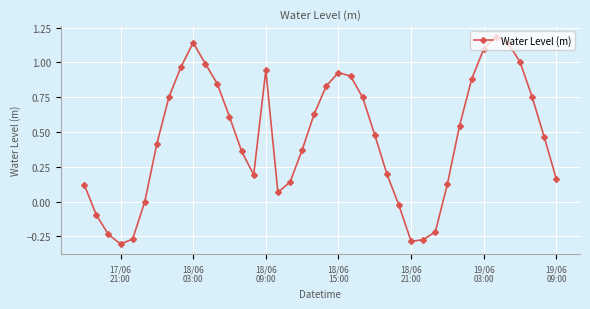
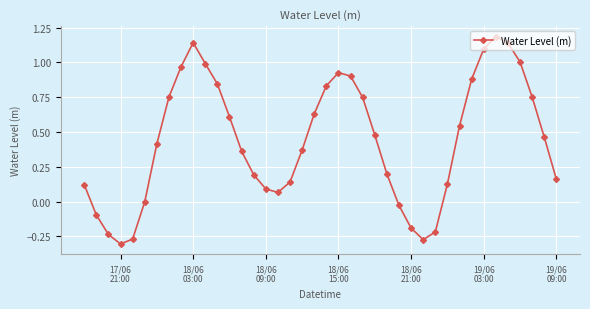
18/06 09:00: 0.94 -> 0.09
18/06 21:00: -0.29 -> -0.19
